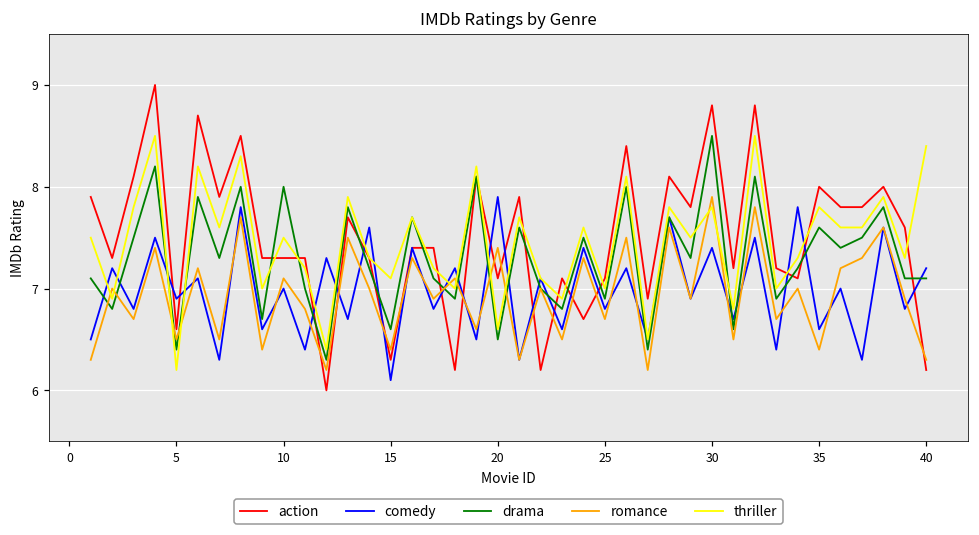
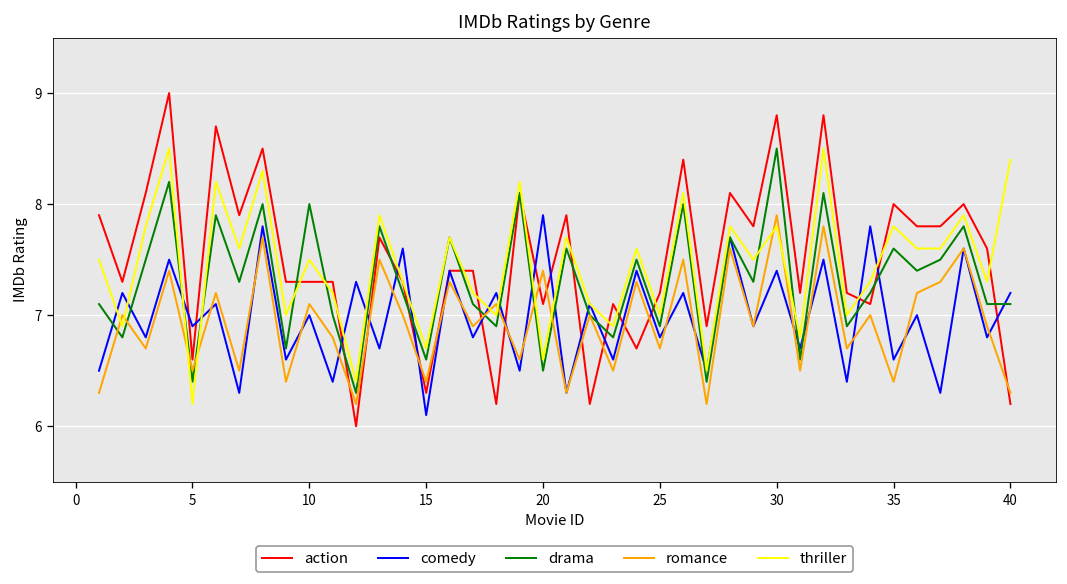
thriller, 15: 7.1 -> 6.7
action, 25: 7.1 -> 7.2
